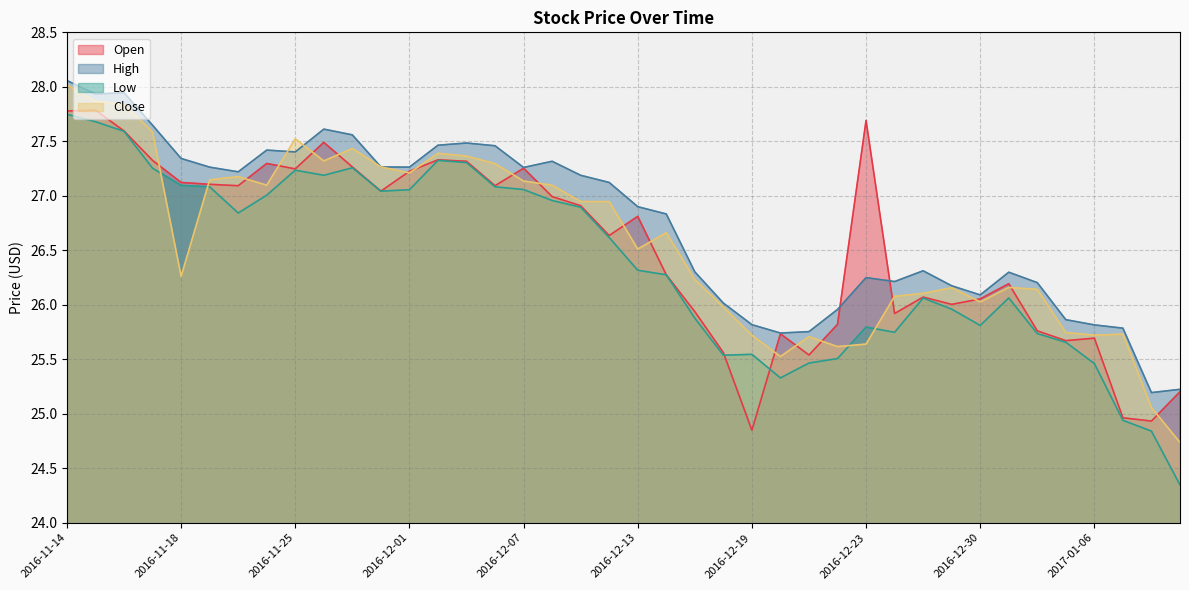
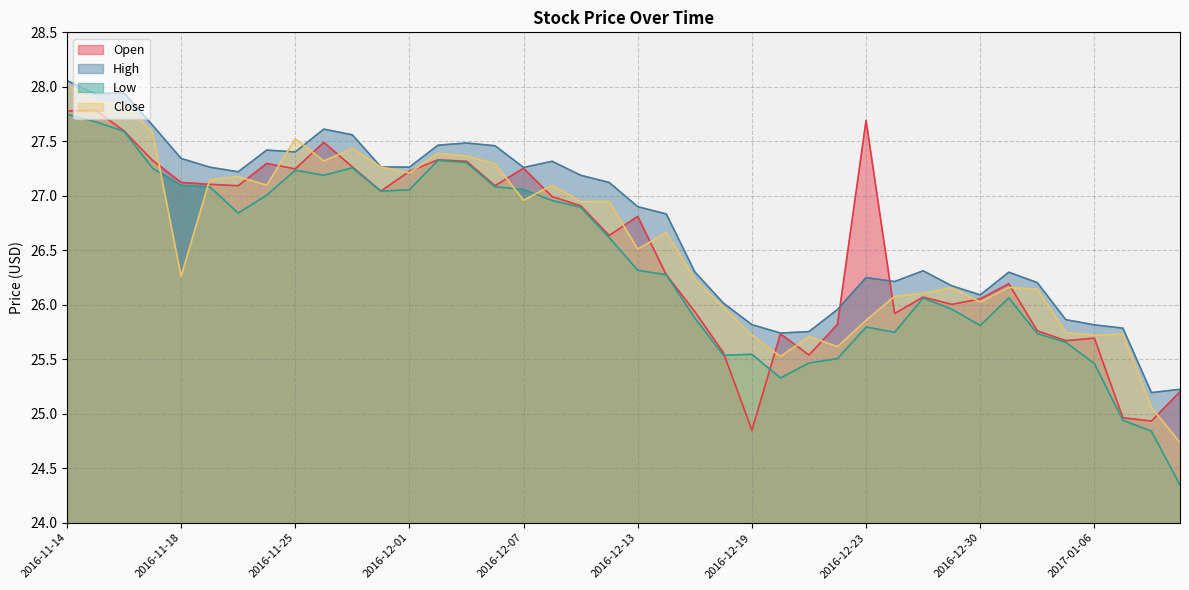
Close, 2016-12-07: 27.14 -> 26.96
Close, 2016-12-23: 25.64 -> 25.86
